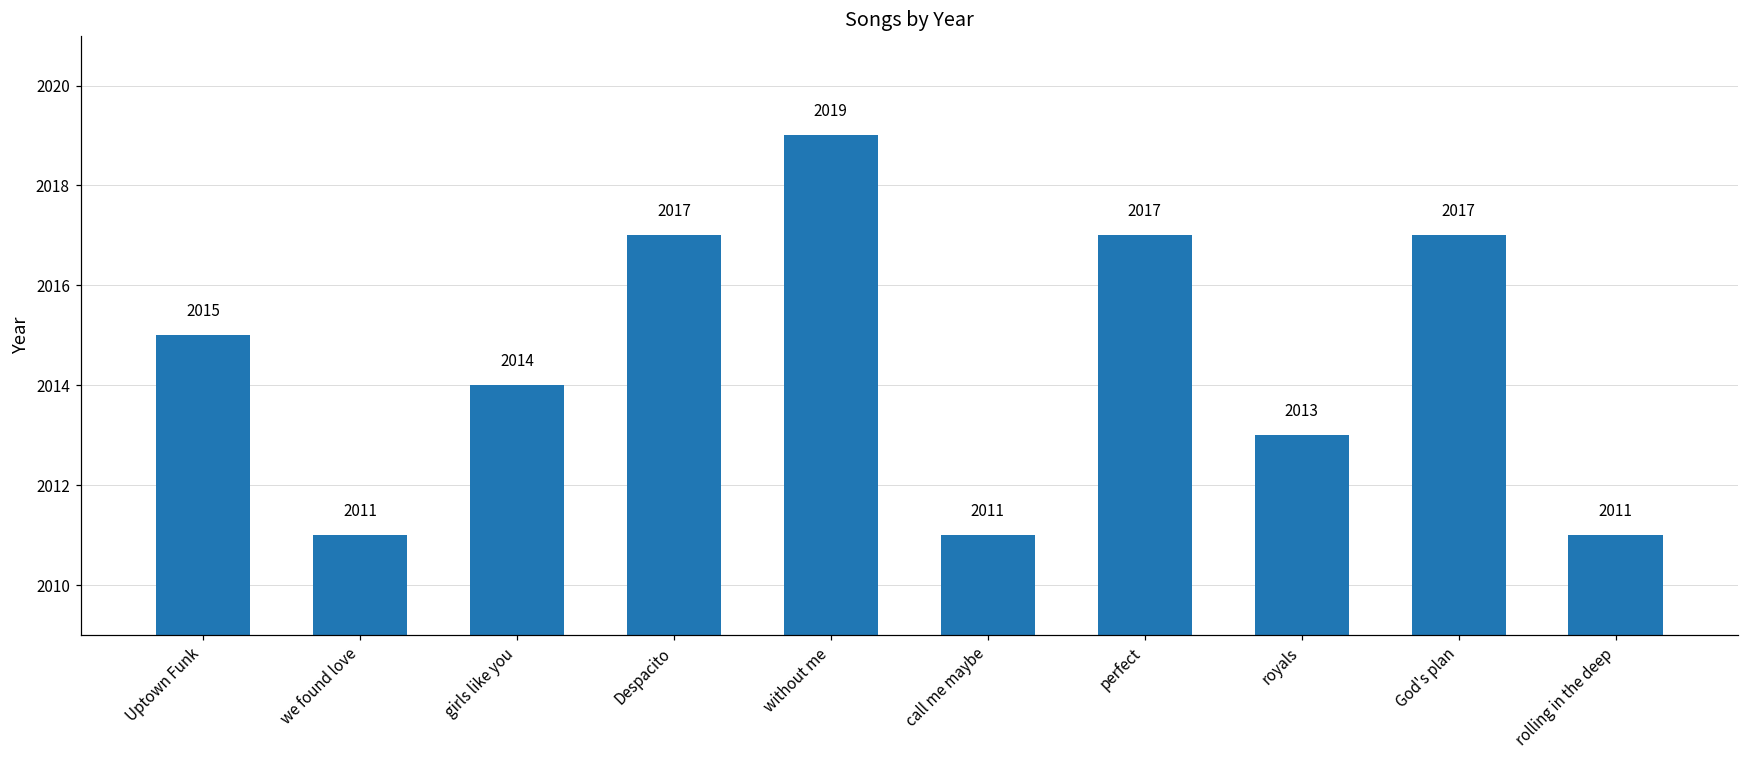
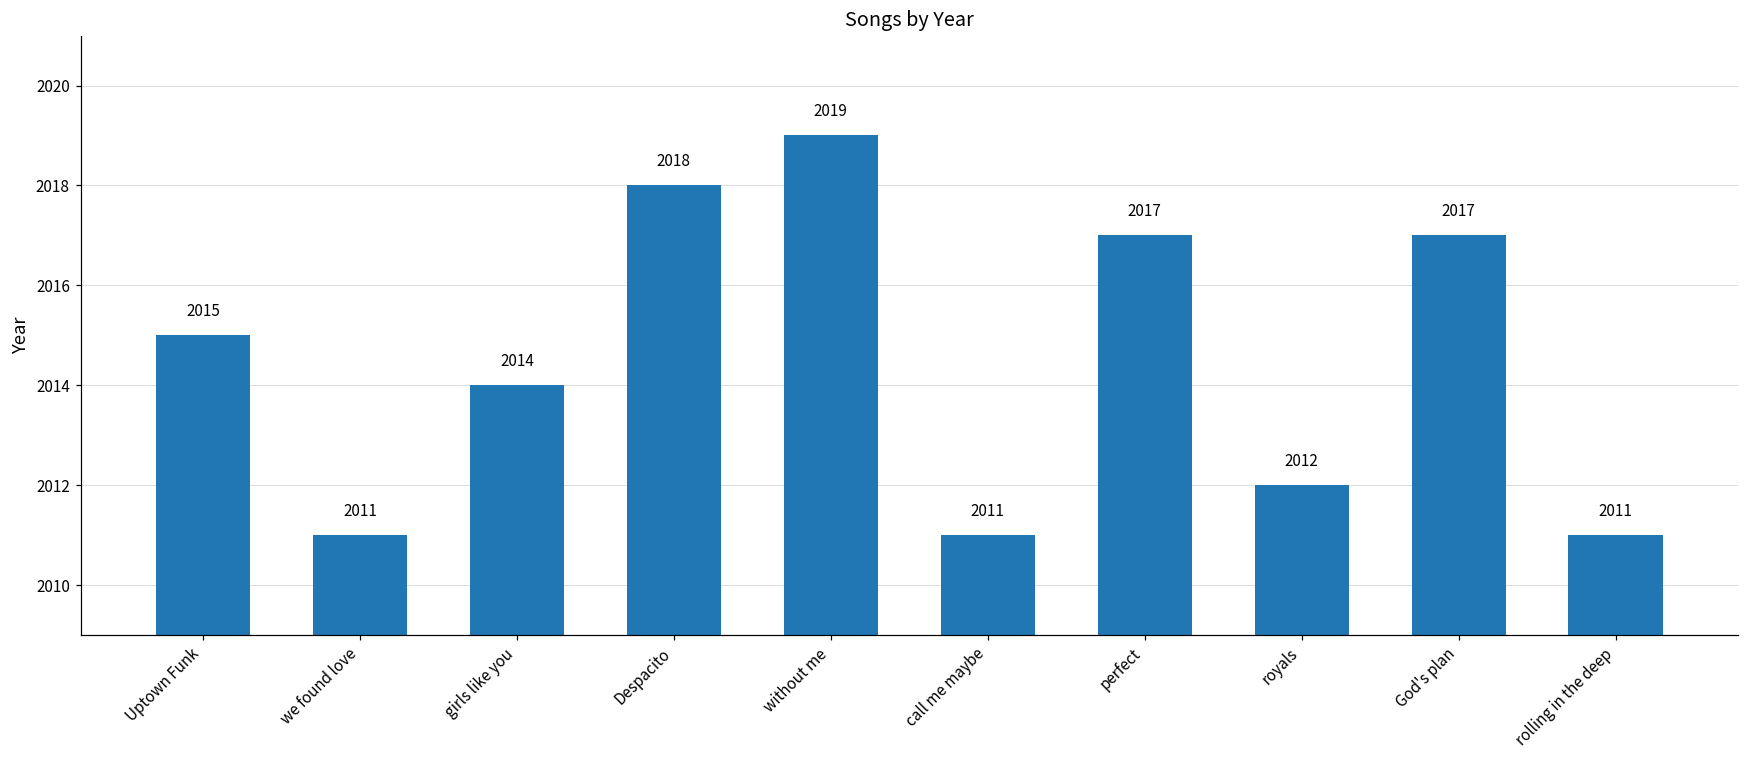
Despacito: 2017 -> 2018
royals: 2013 -> 2012
